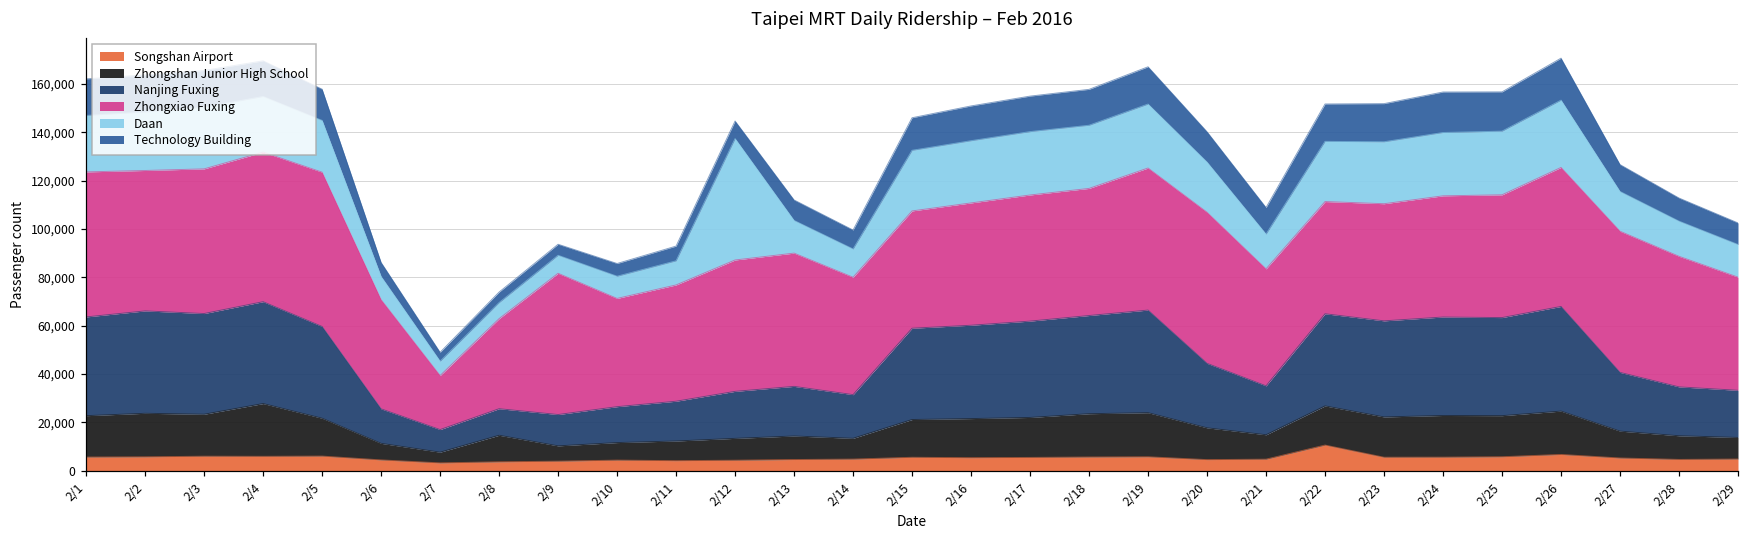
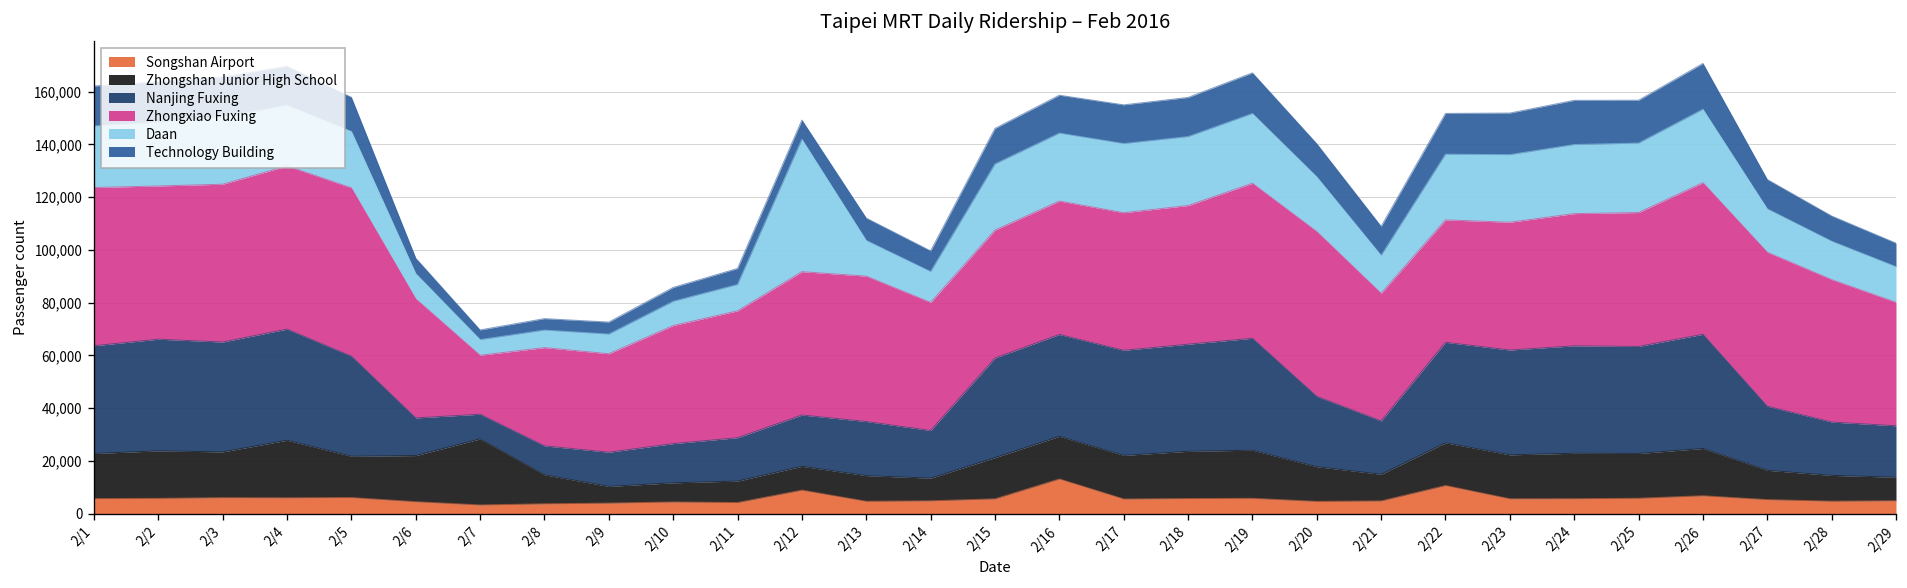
Zhongshan Junior High School, 2/6: 7,000 -> 18,000
Zhongshan Junior High School, 2/7: 4,000 -> 25,000
Zhongxiao Fuxing, 2/9: 58,000 -> 37,000
Songshan Airport, 2/12: 4,000 -> 9,000
Songshan Airport, 2/16: 5,000 -> 13,000
